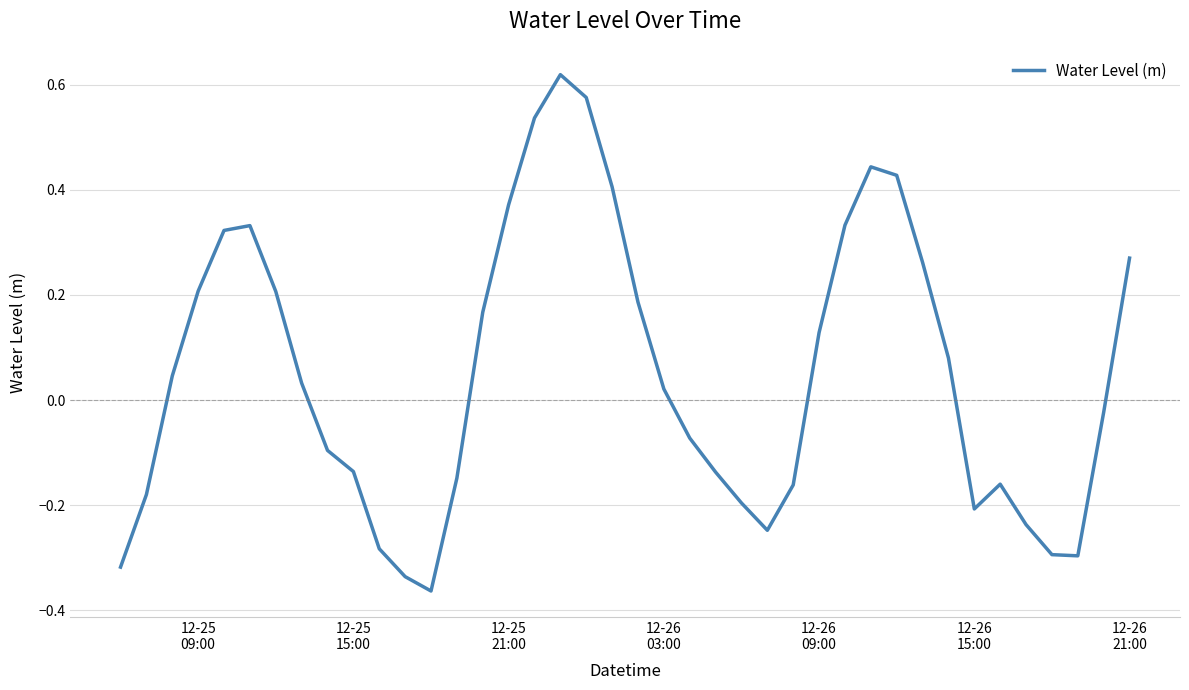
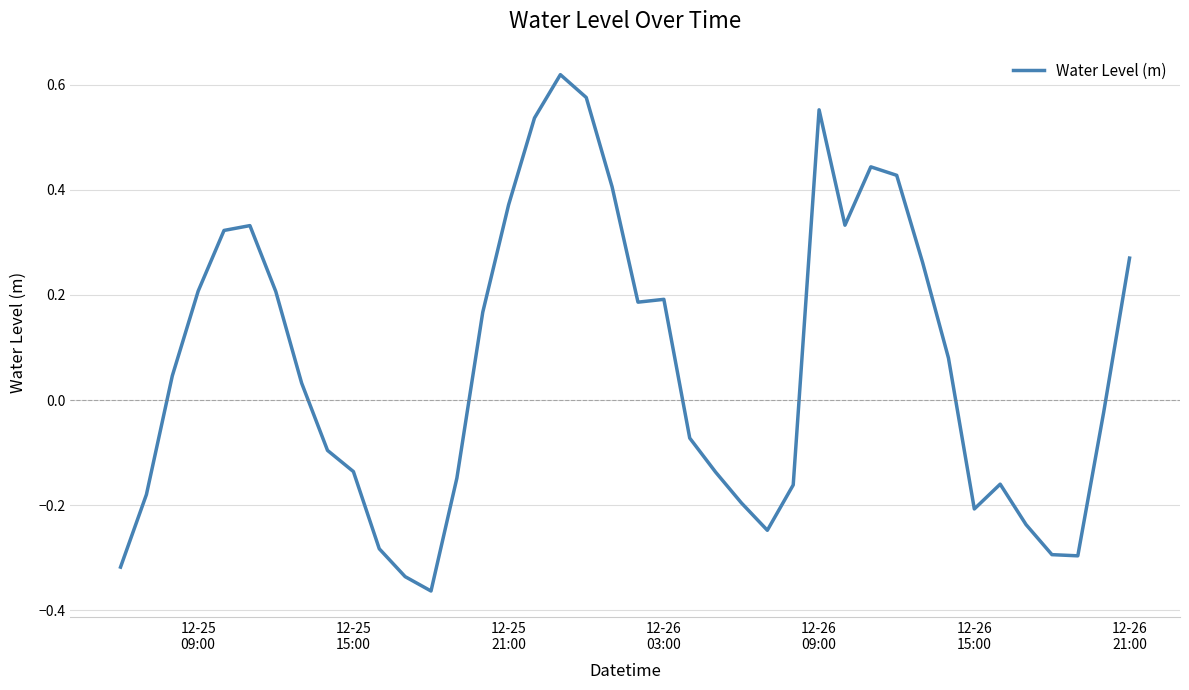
12-26 03:00: 0.02 -> 0.19
12-26 09:00: 0.13 -> 0.55
